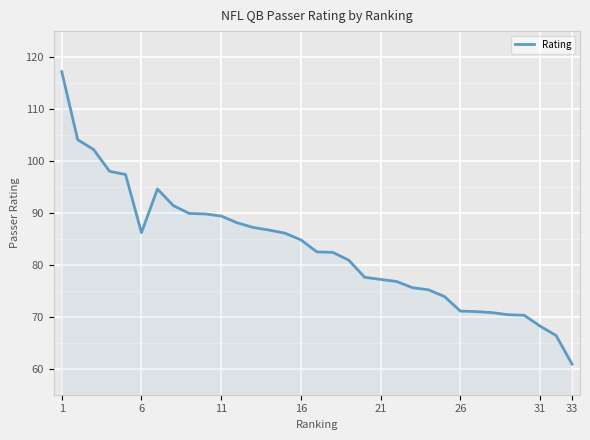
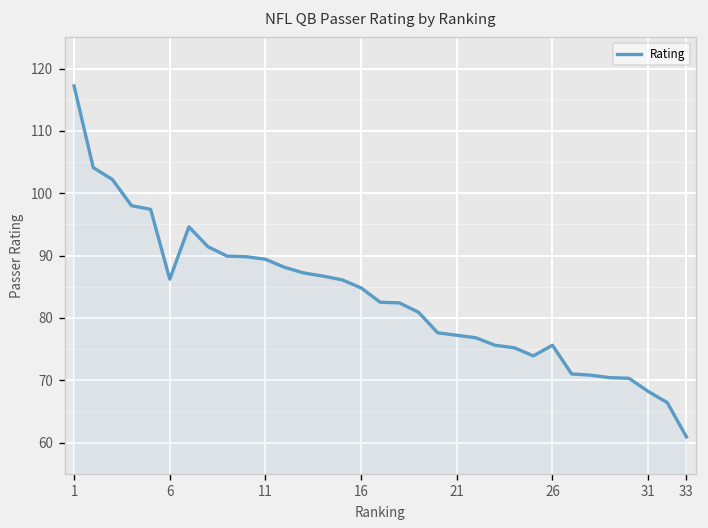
26: 71 -> 76
